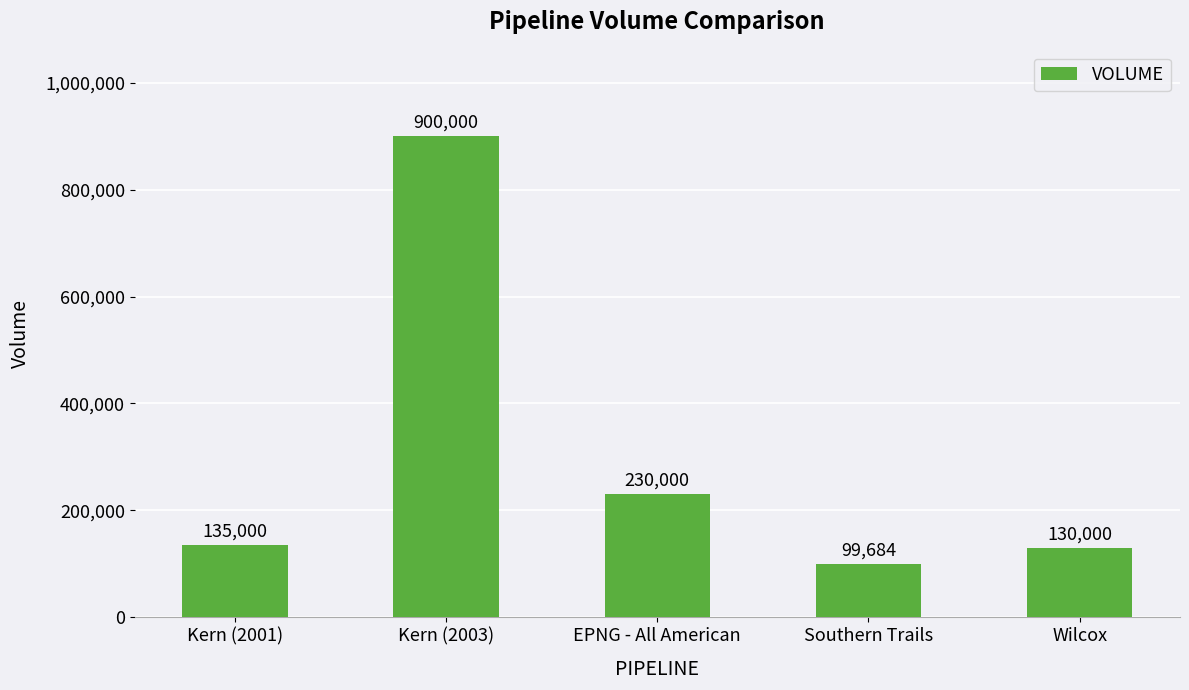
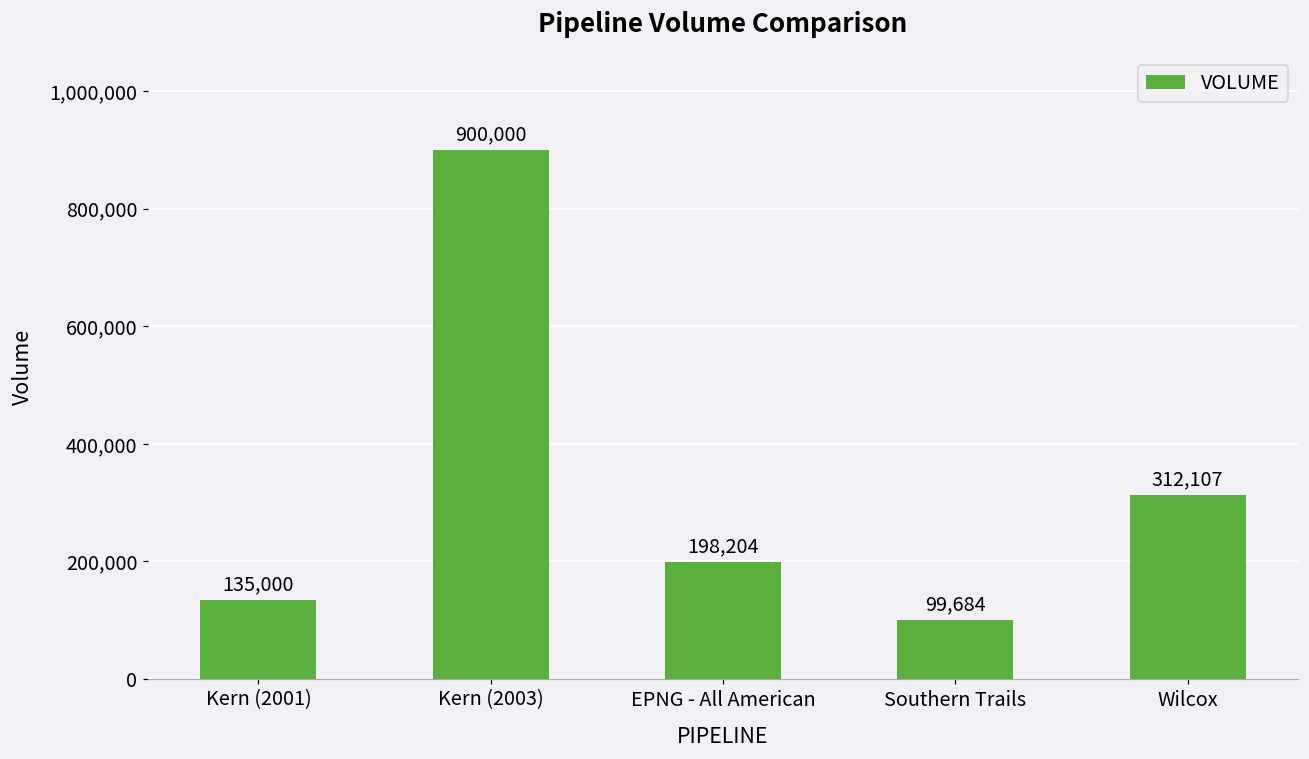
EPNG - All American: 230,000 -> 198,204
Wilcox: 130,000 -> 312,107
